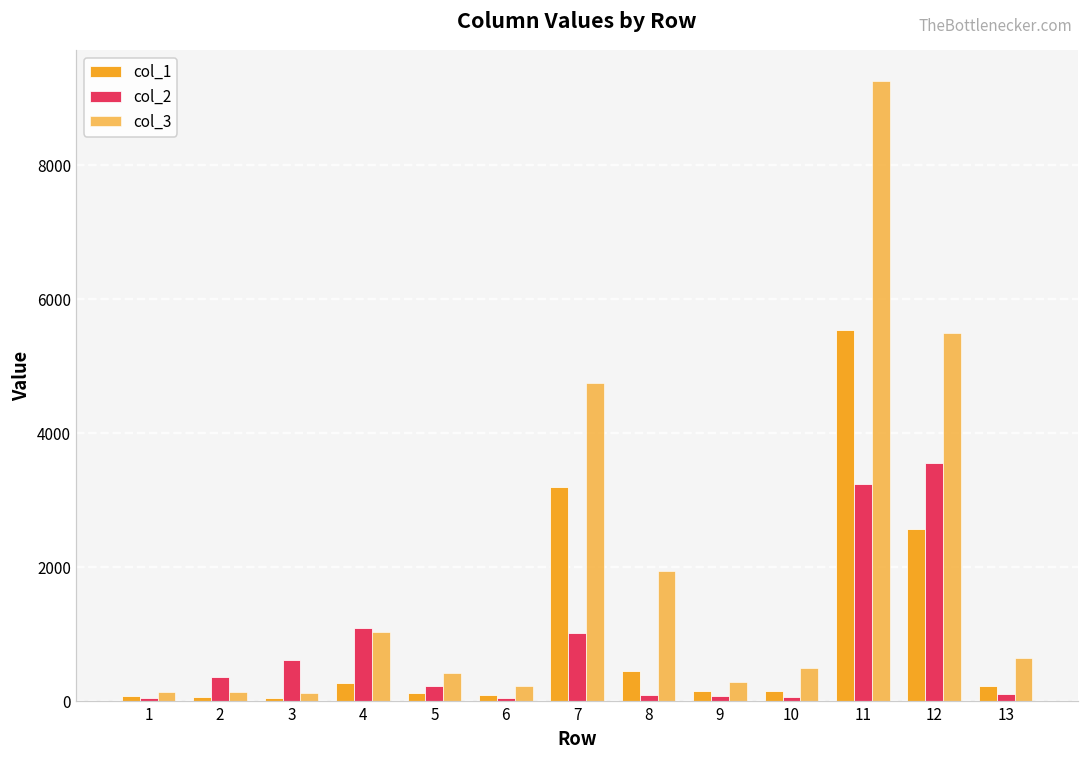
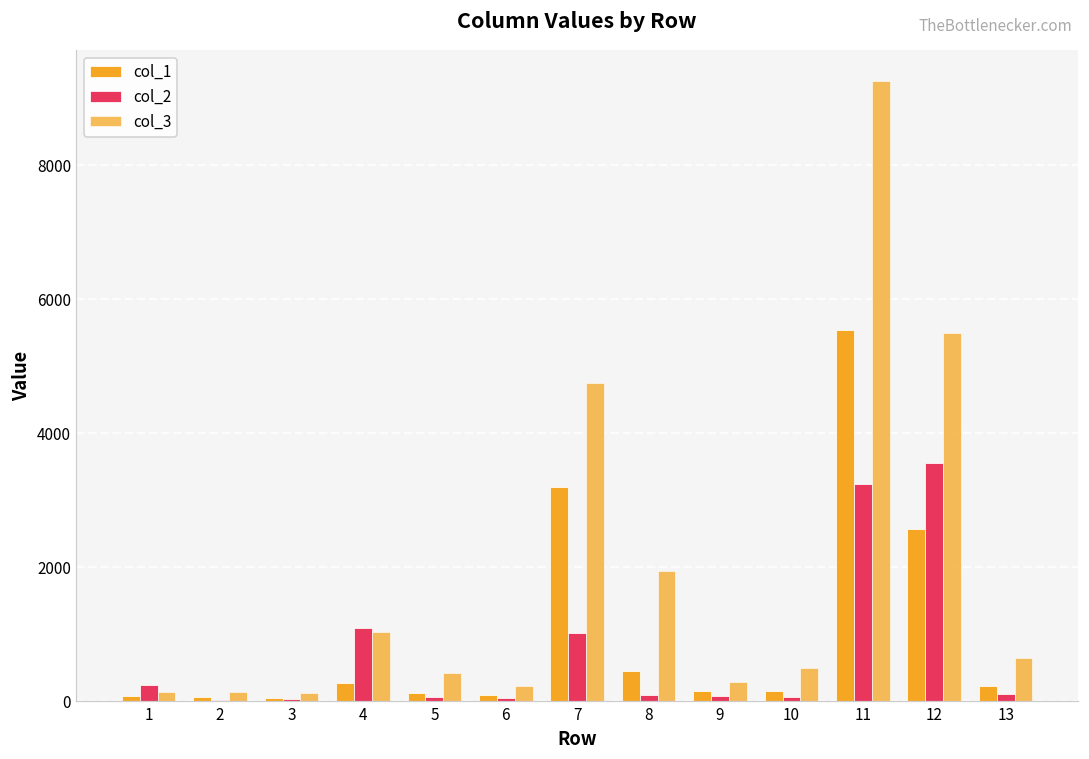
col_2, 1: 0 -> 300
col_2, 2: 400 -> 0
col_2, 3: 600 -> 0
col_2, 5: 200 -> 100
